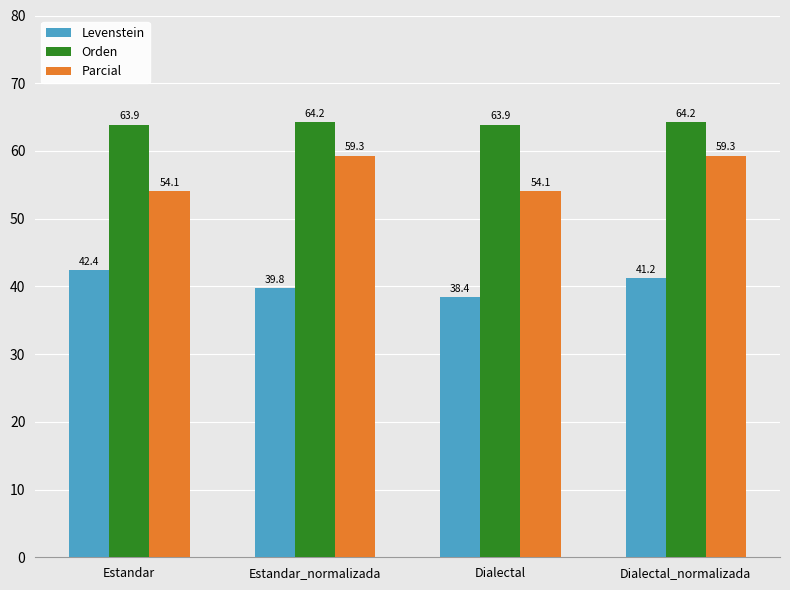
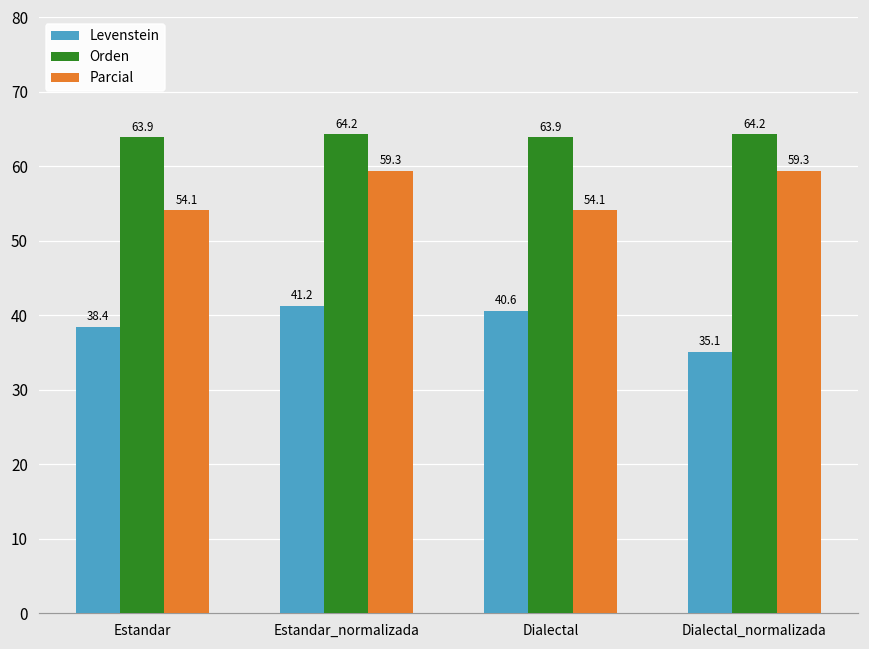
Levenstein, Estandar: 42.4 -> 38.4
Levenstein, Estandar_normalizada: 39.8 -> 41.2
Levenstein, Dialectal: 38.4 -> 40.6
Levenstein, Dialectal_normalizada: 41.2 -> 35.1
